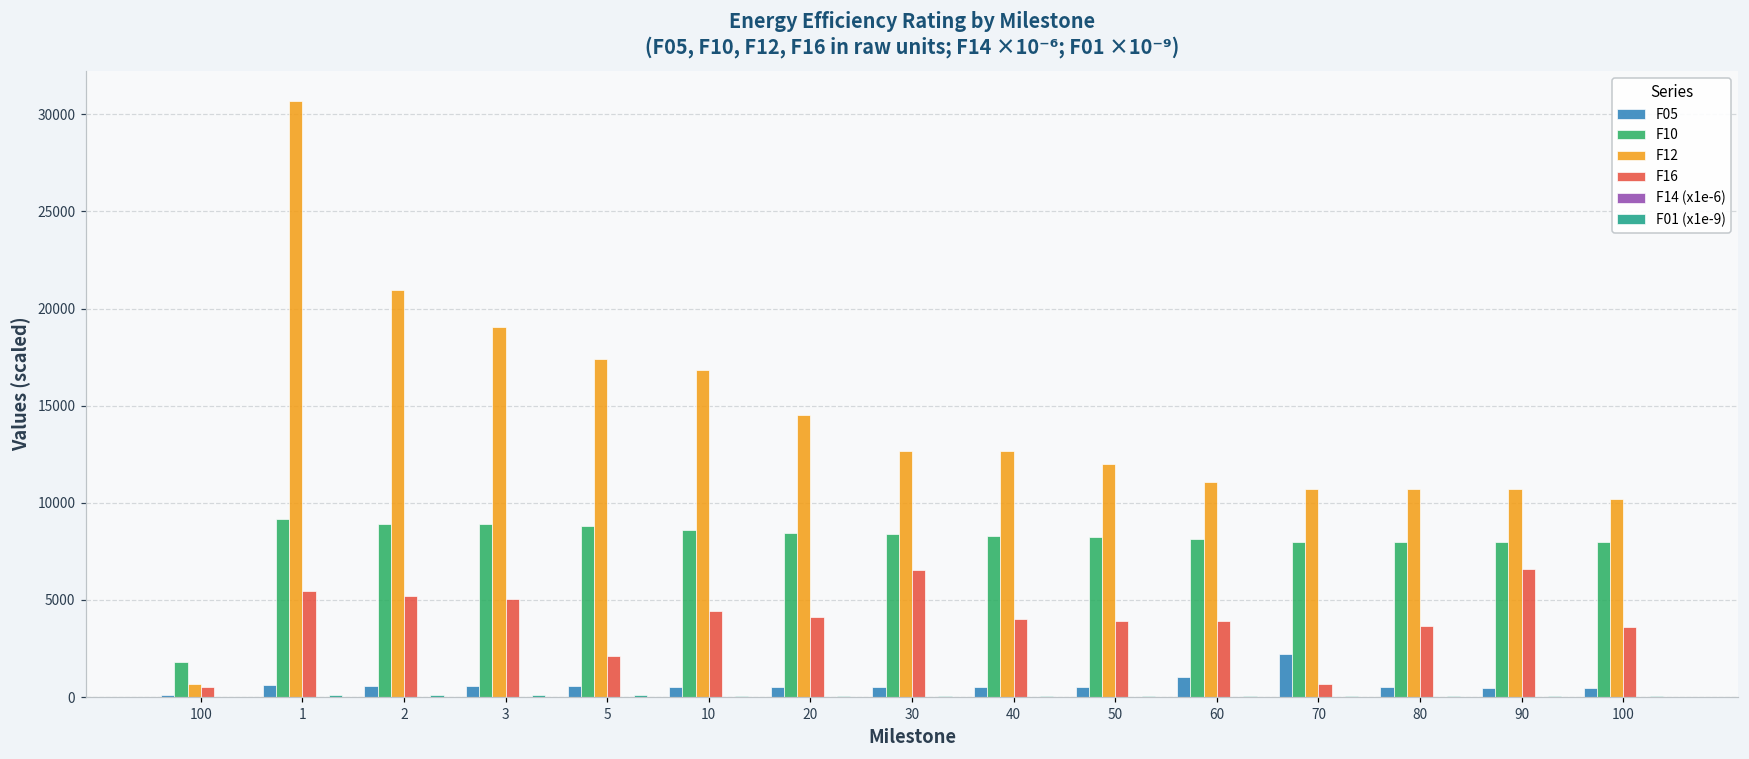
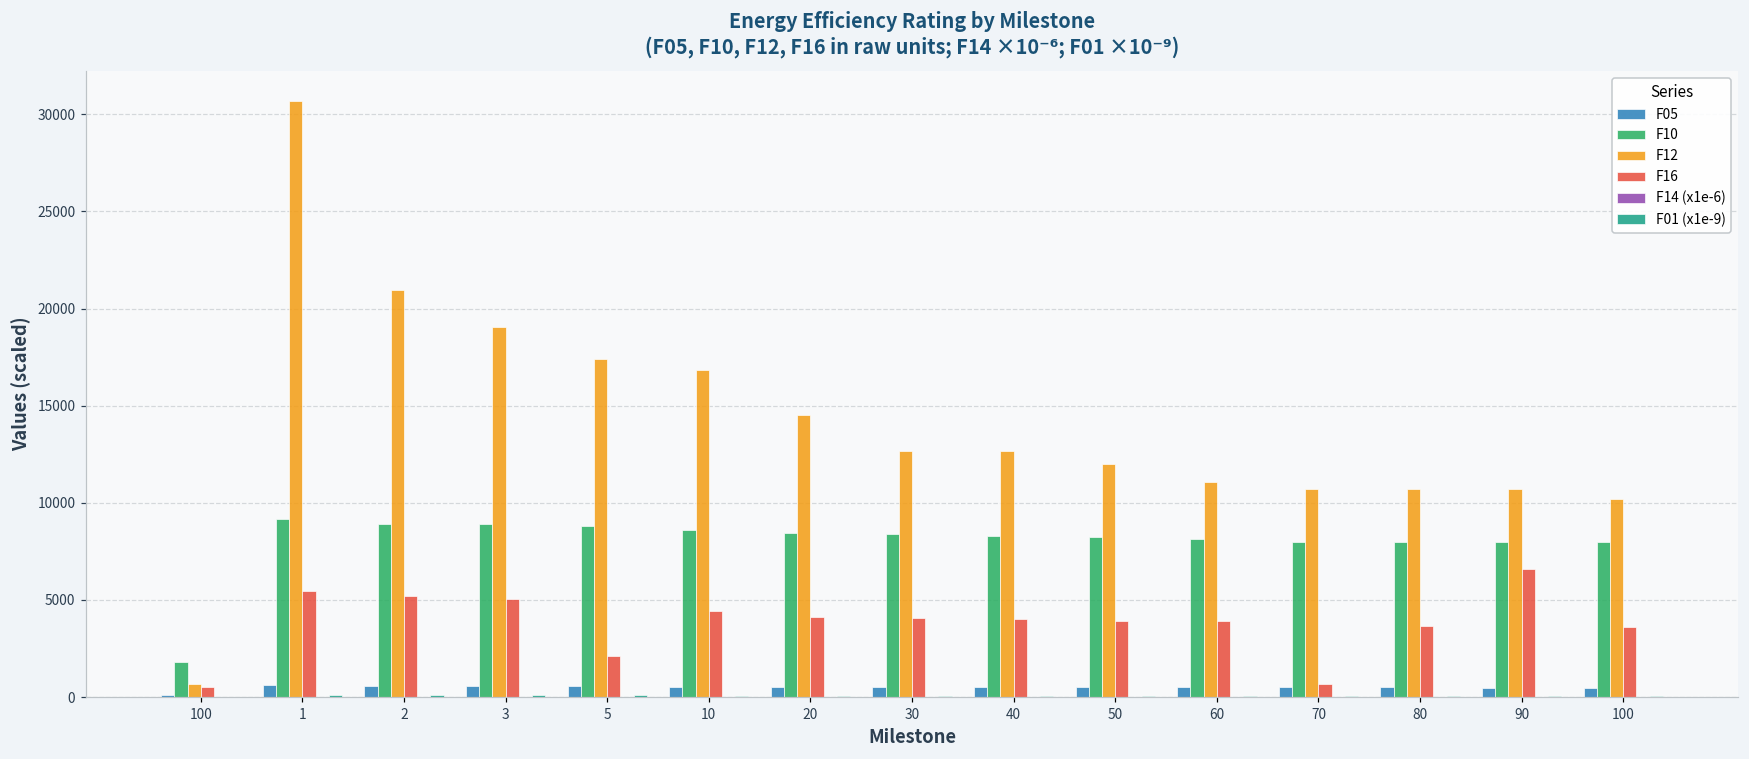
F16, 30: 6600 -> 4000
F05, 60: 1100 -> 500
F05, 70: 2200 -> 500
